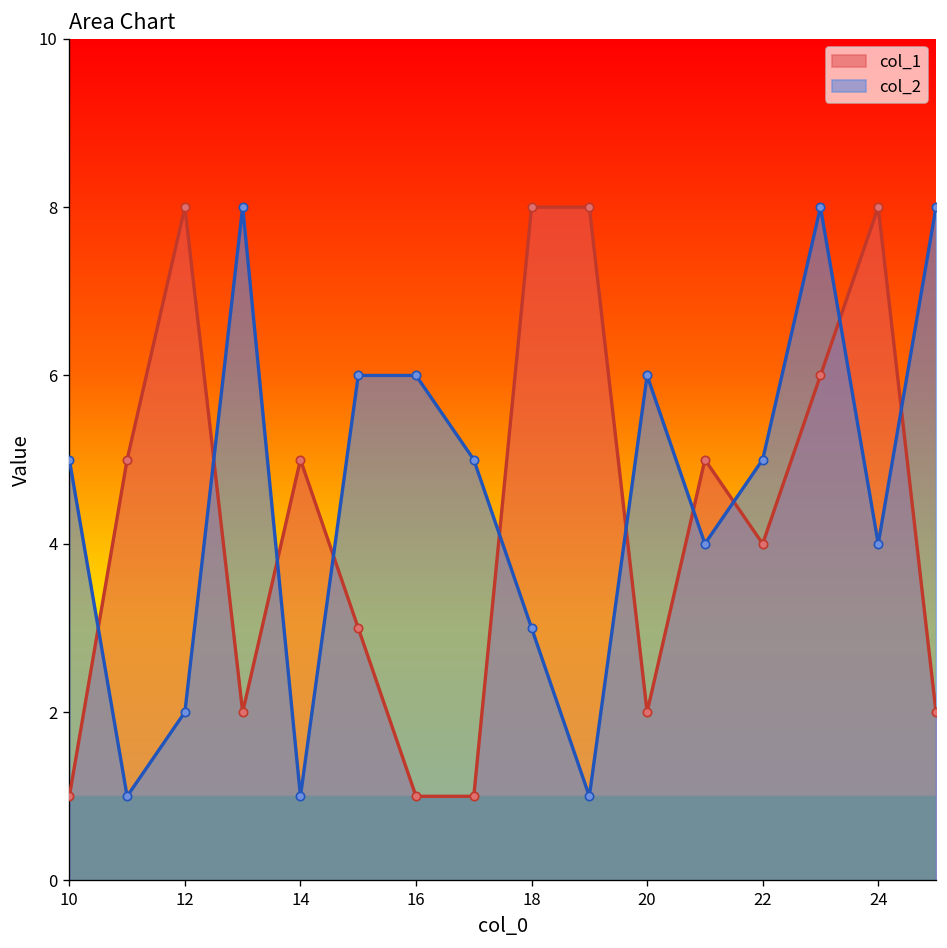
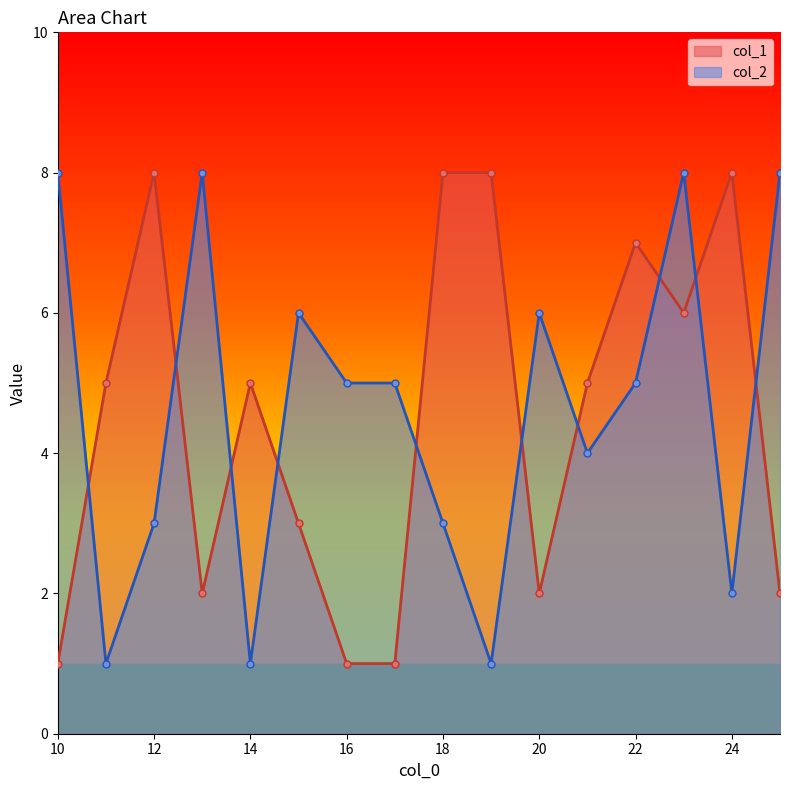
col_2, 10: 5 -> 8
col_2, 12: 2 -> 3
col_2, 16: 6 -> 5
col_1, 22: 4 -> 7
col_2, 24: 4 -> 2
